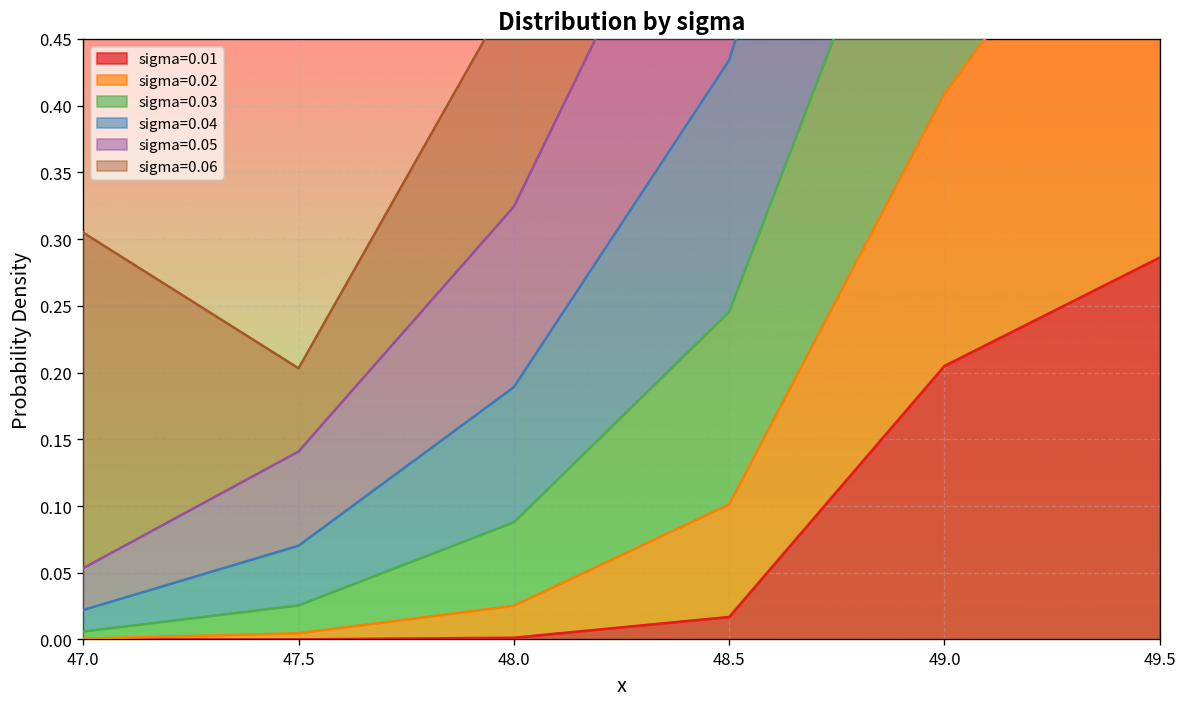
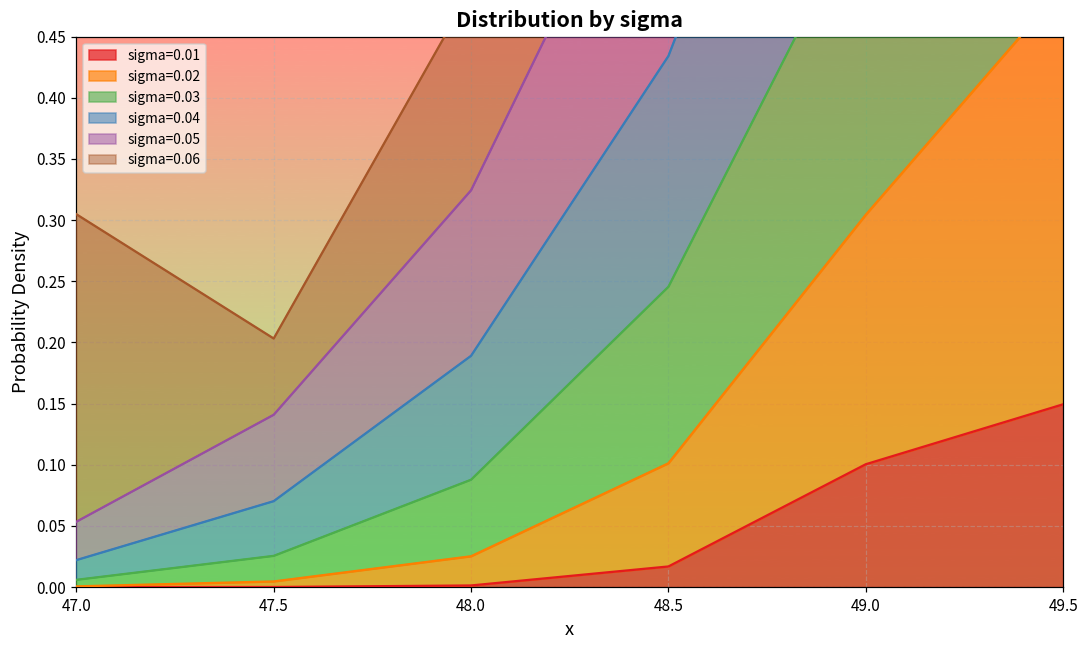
sigma=0.01, 49.0: 0.205 -> 0.100
sigma=0.01, 49.5: 0.286 -> 0.149
